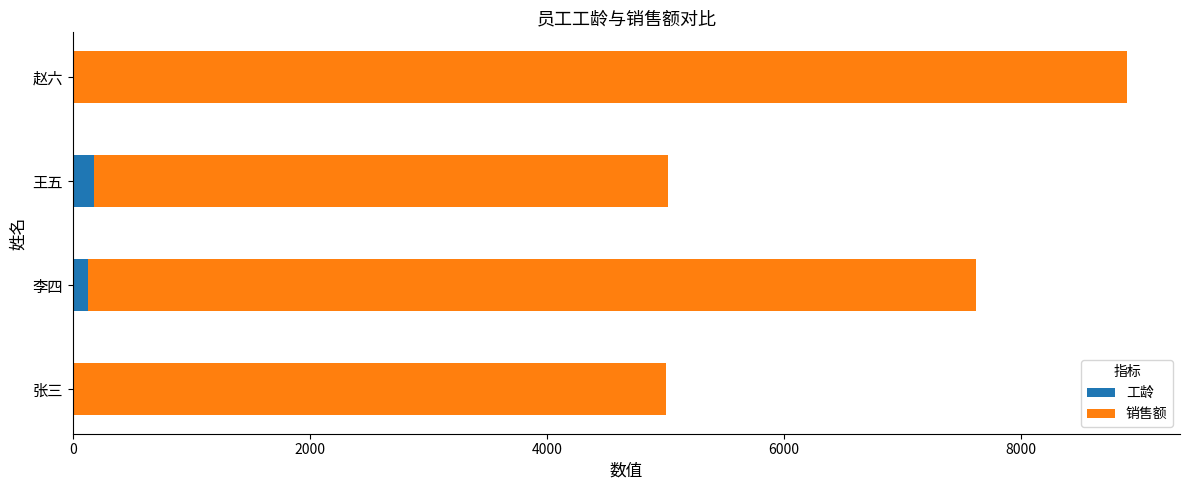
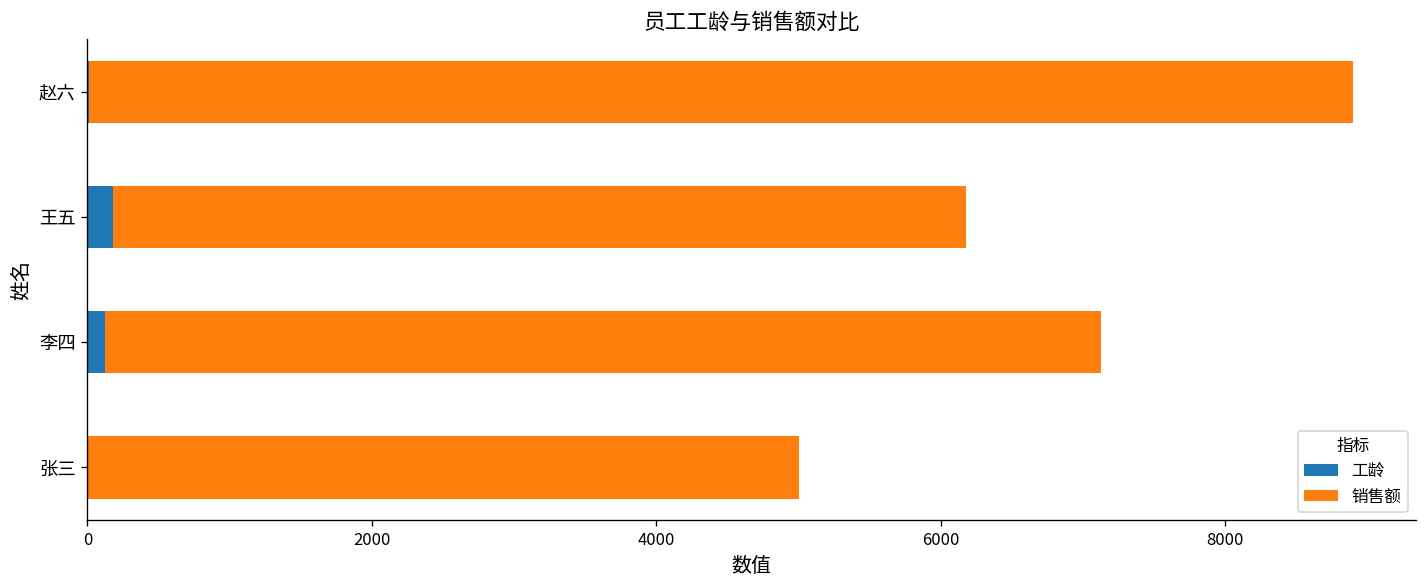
销售额, 王五: 4840 -> 6000
销售额, 李四: 7490 -> 7000
